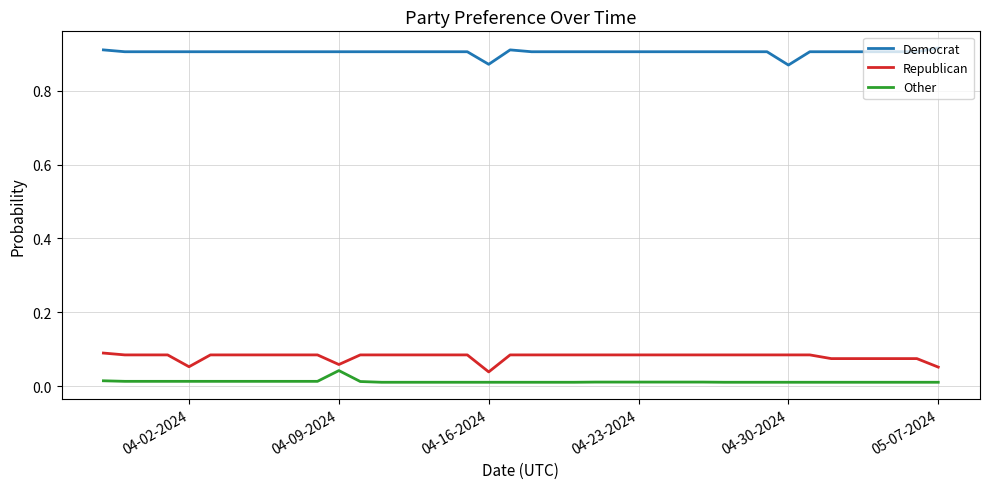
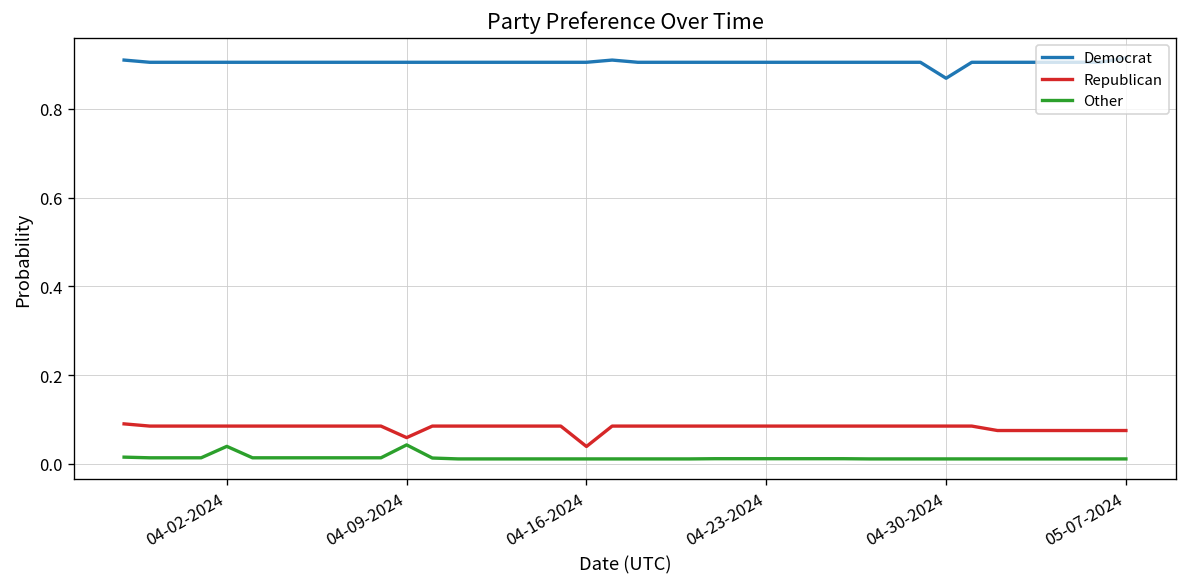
Republican, 04-02-2024: 0.05 -> 0.09
Other, 04-02-2024: 0.01 -> 0.04
Democrat, 04-16-2024: 0.87 -> 0.91
Republican, 05-07-2024: 0.05 -> 0.08
